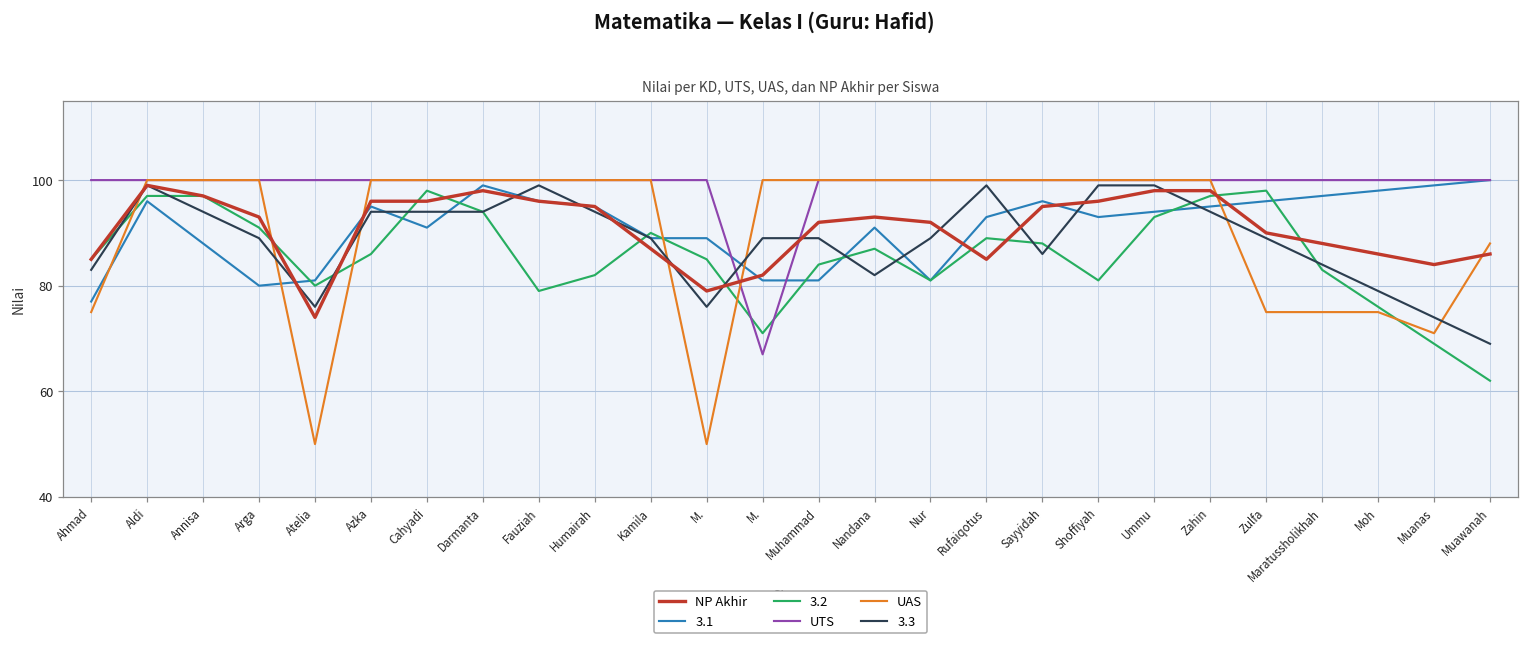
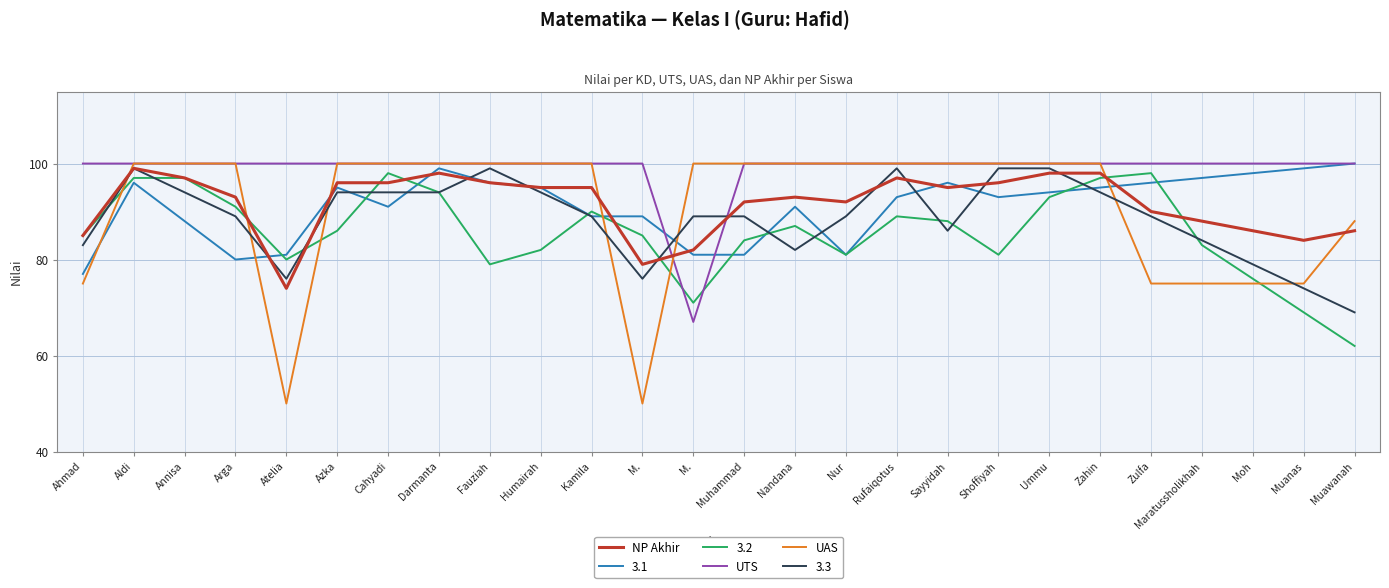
NP Akhir, Kamila: 87 -> 95
NP Akhir, Rufaiqotus: 85 -> 97
UAS, Muanas: 71 -> 75
